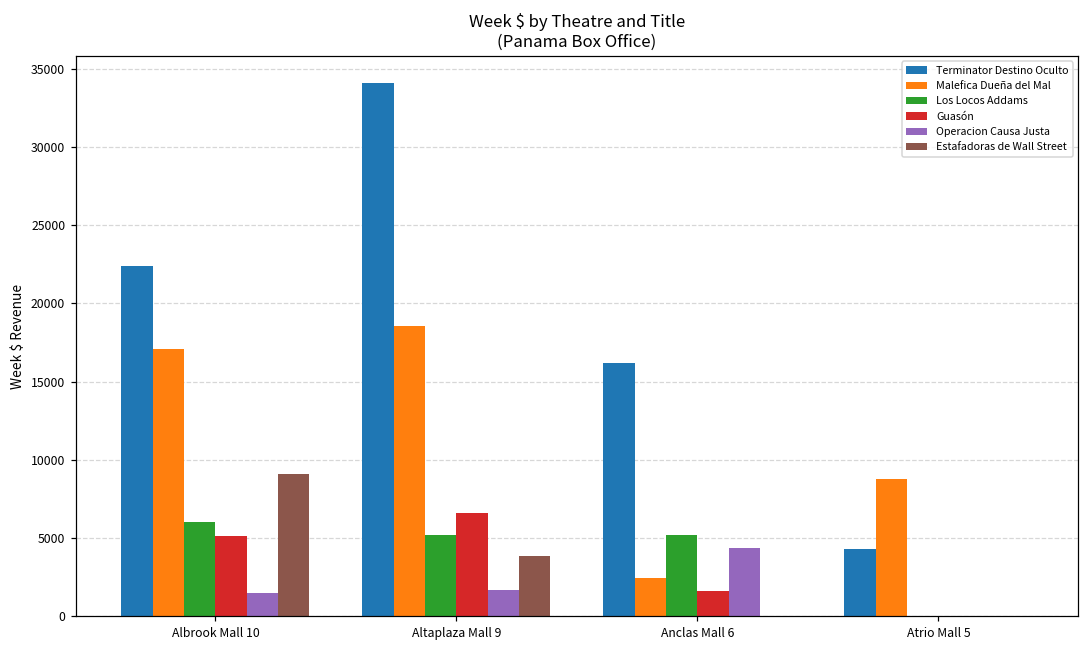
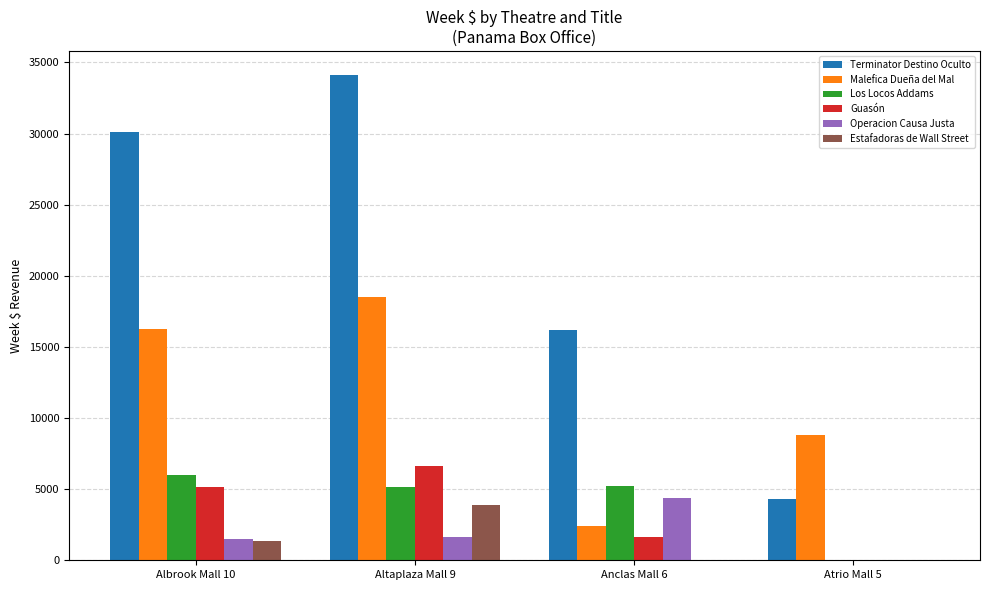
Terminator Destino Oculto, Albrook Mall 10: 22400 -> 30100
Malefica Dueña del Mal, Albrook Mall 10: 17100 -> 16200
Estafadoras de Wall Street, Albrook Mall 10: 9100 -> 1400
